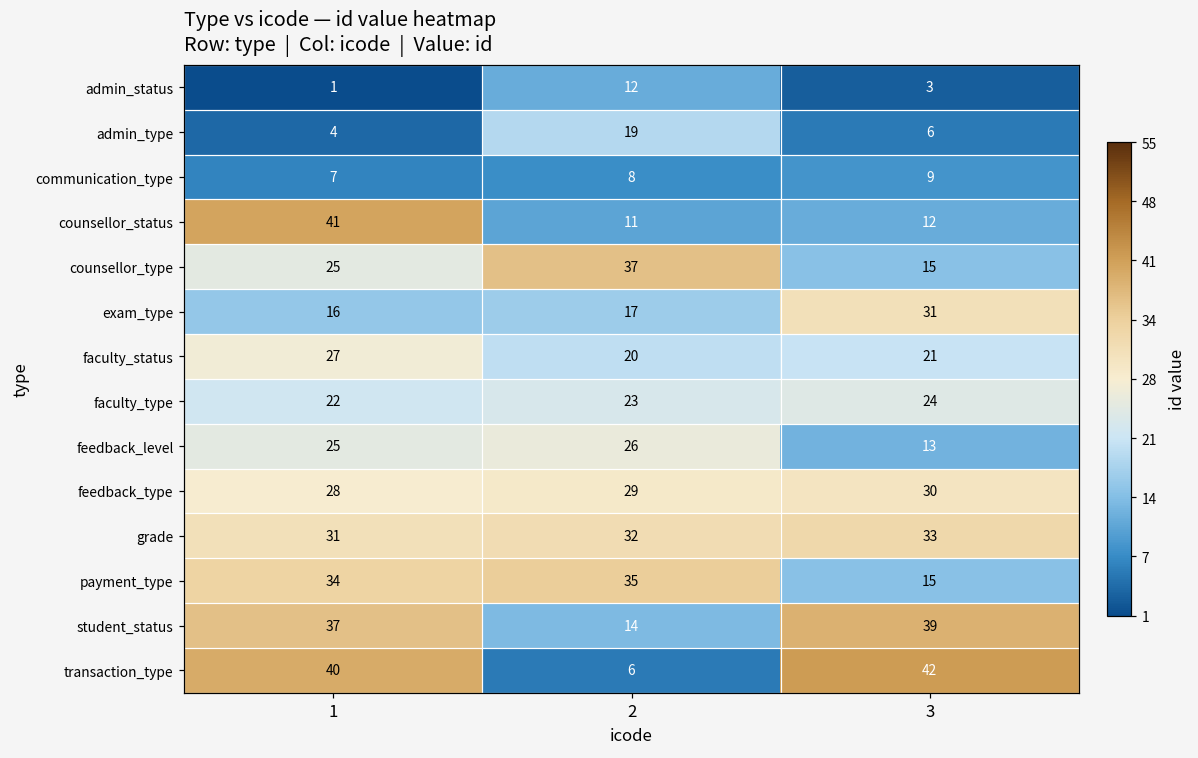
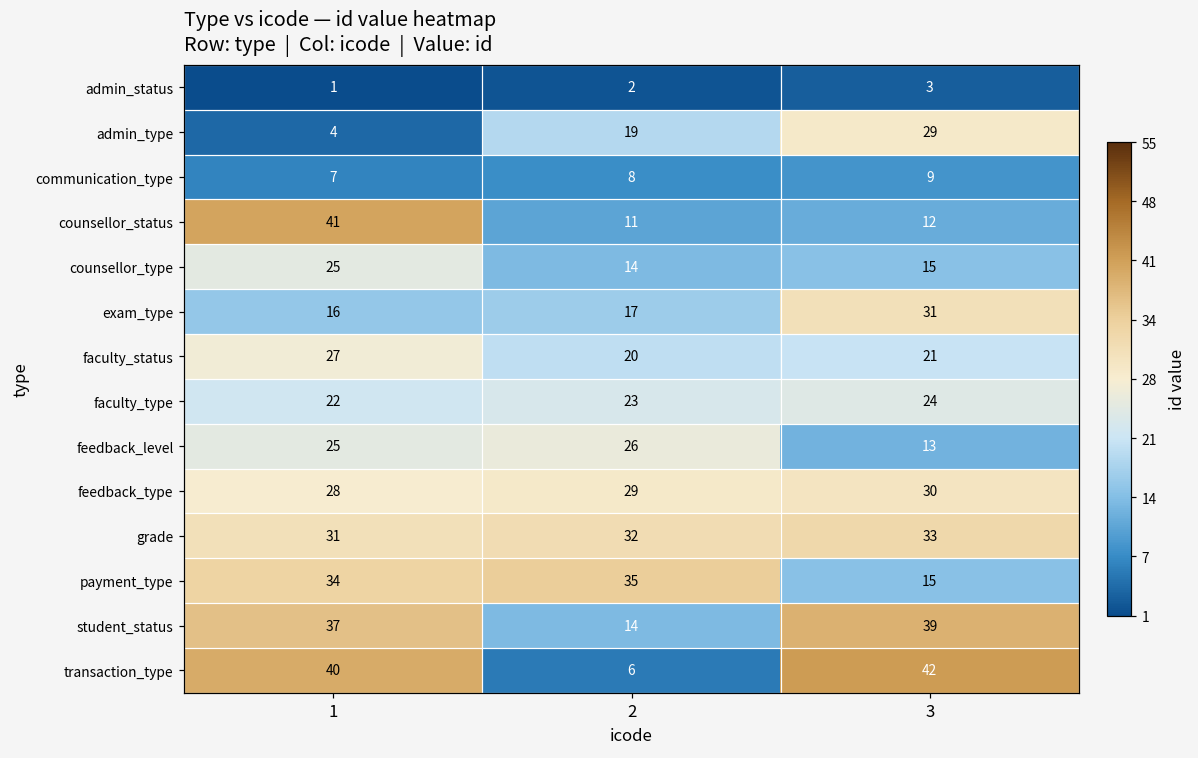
admin_status, 2: 12 -> 2
admin_type, 3: 6 -> 29
counsellor_type, 2: 37 -> 14
